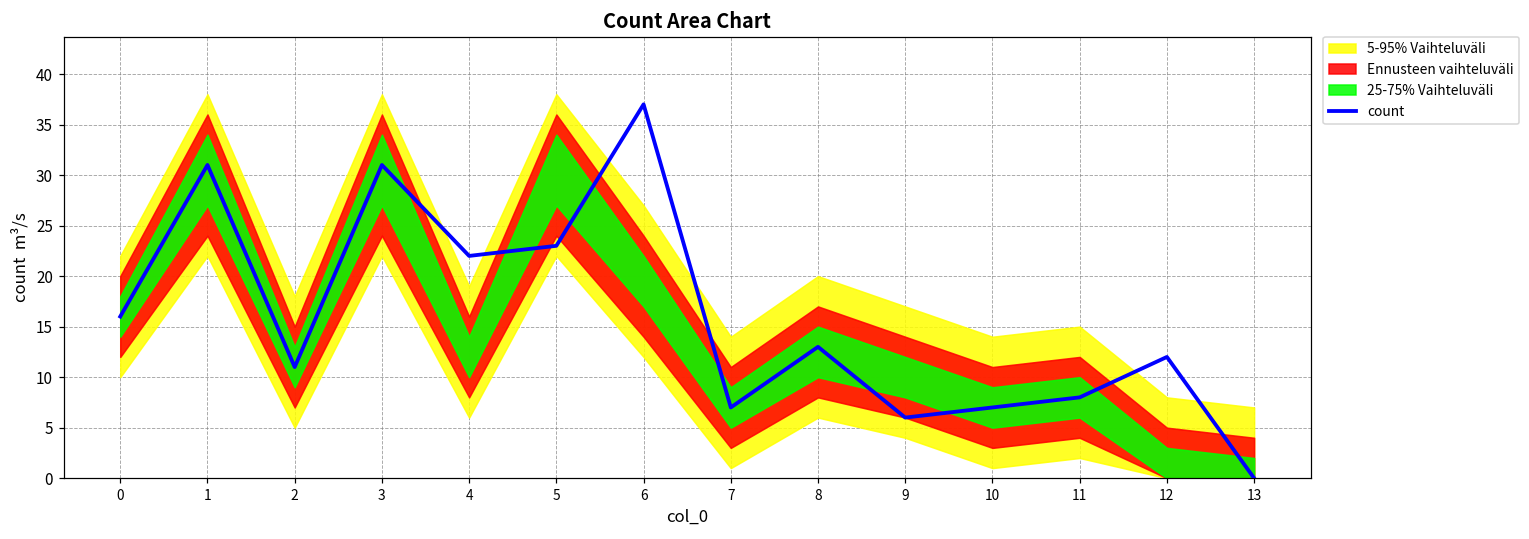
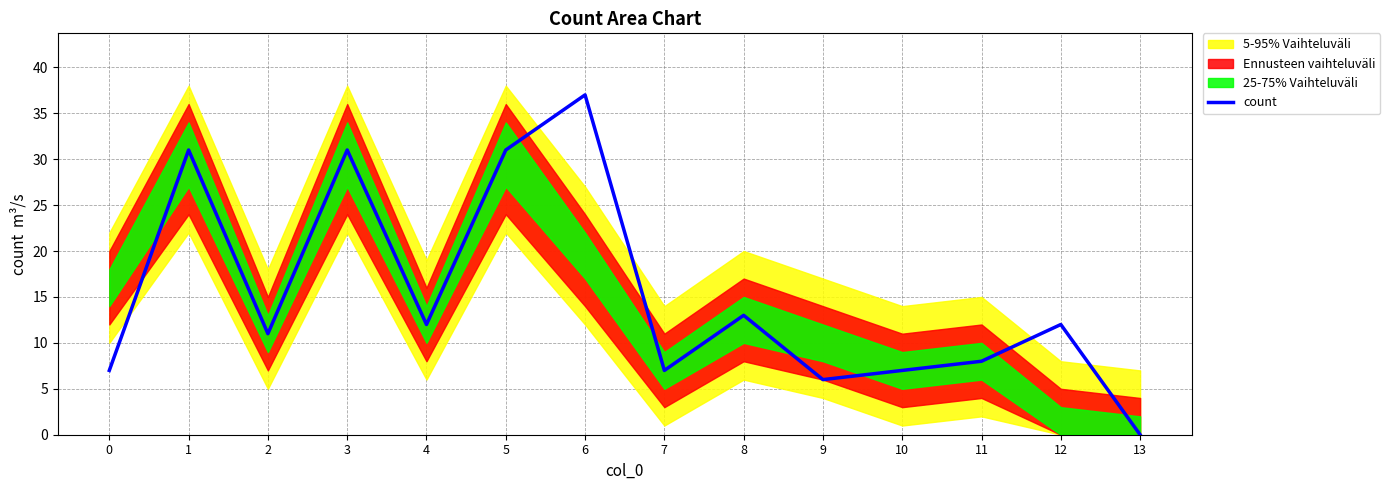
count, 0: 16 -> 7
count, 4: 22 -> 12
count, 5: 23 -> 31
